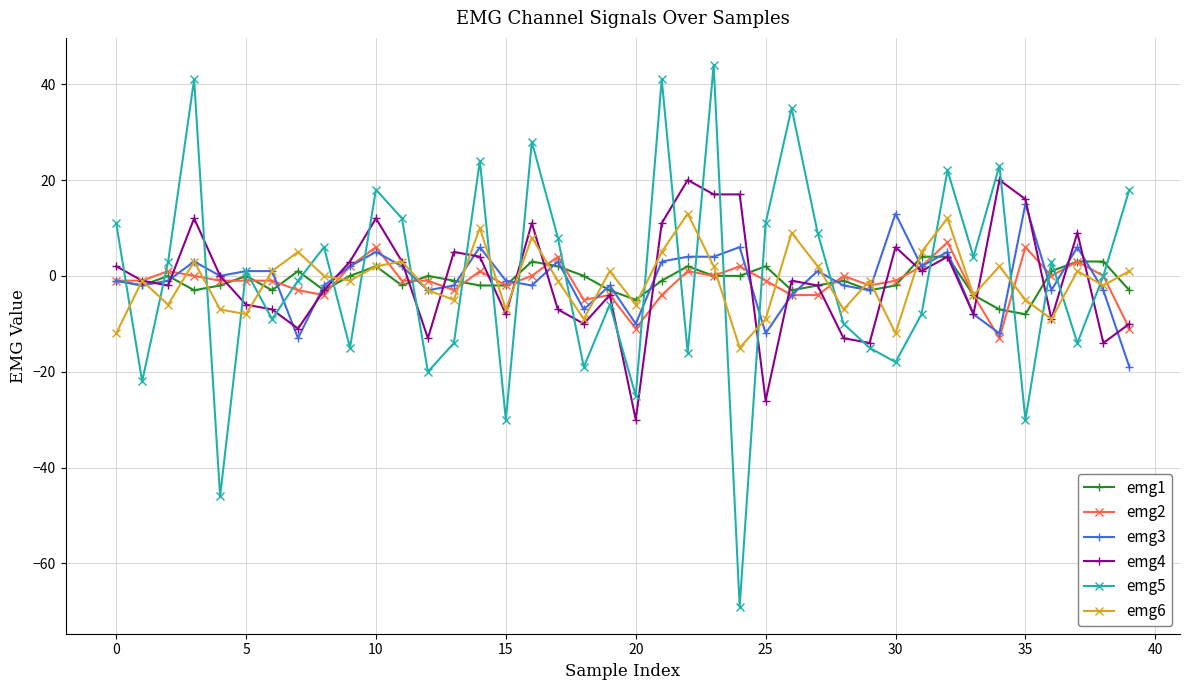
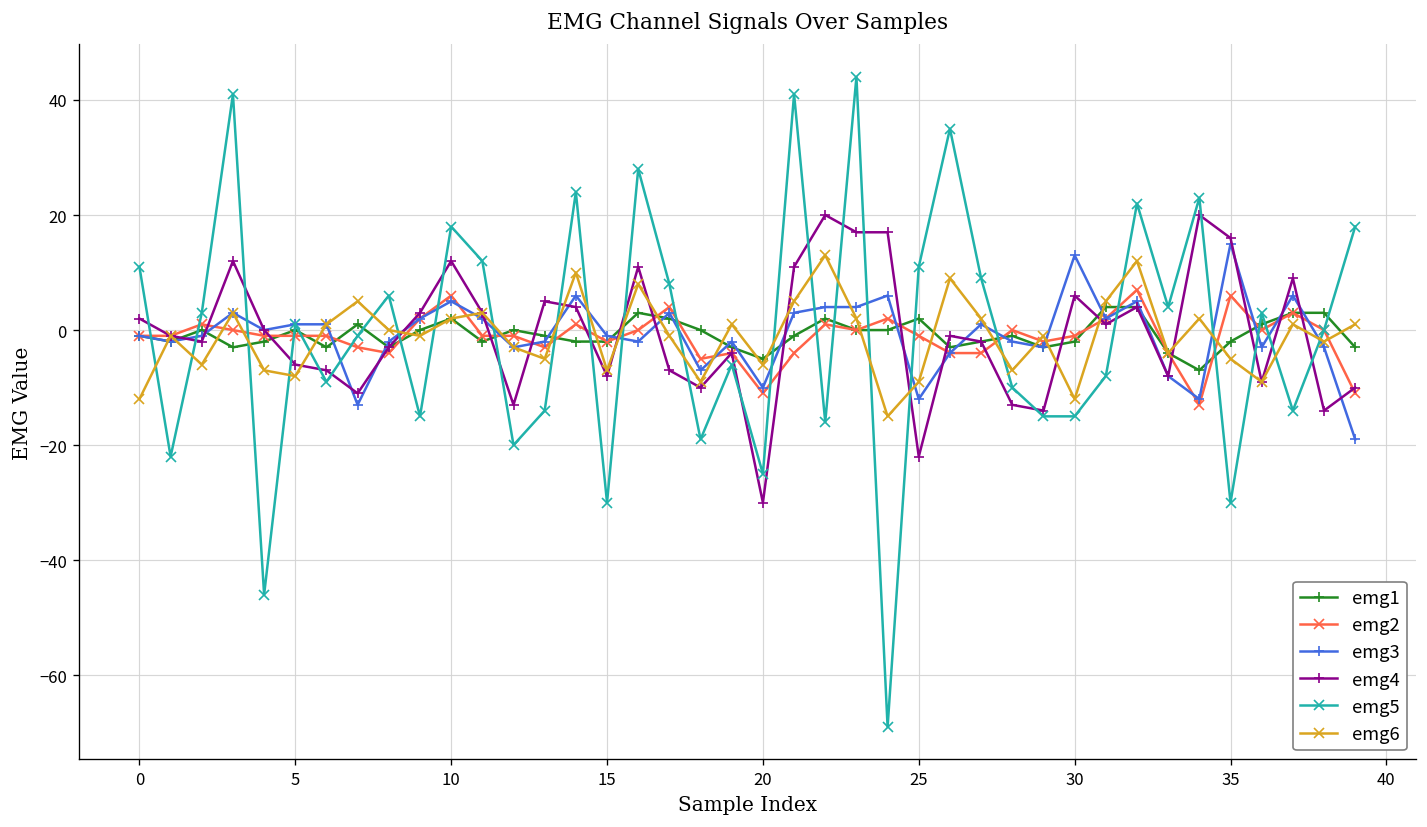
emg4, 25: -26 -> -22
emg5, 30: -18 -> -15
emg1, 35: -8 -> -2
